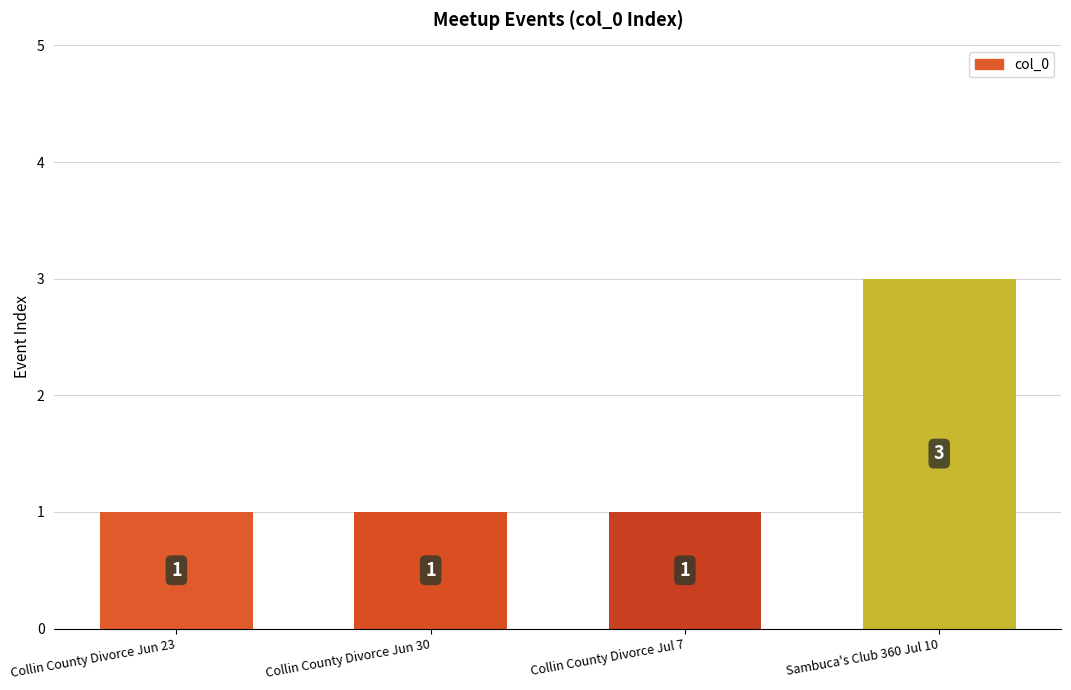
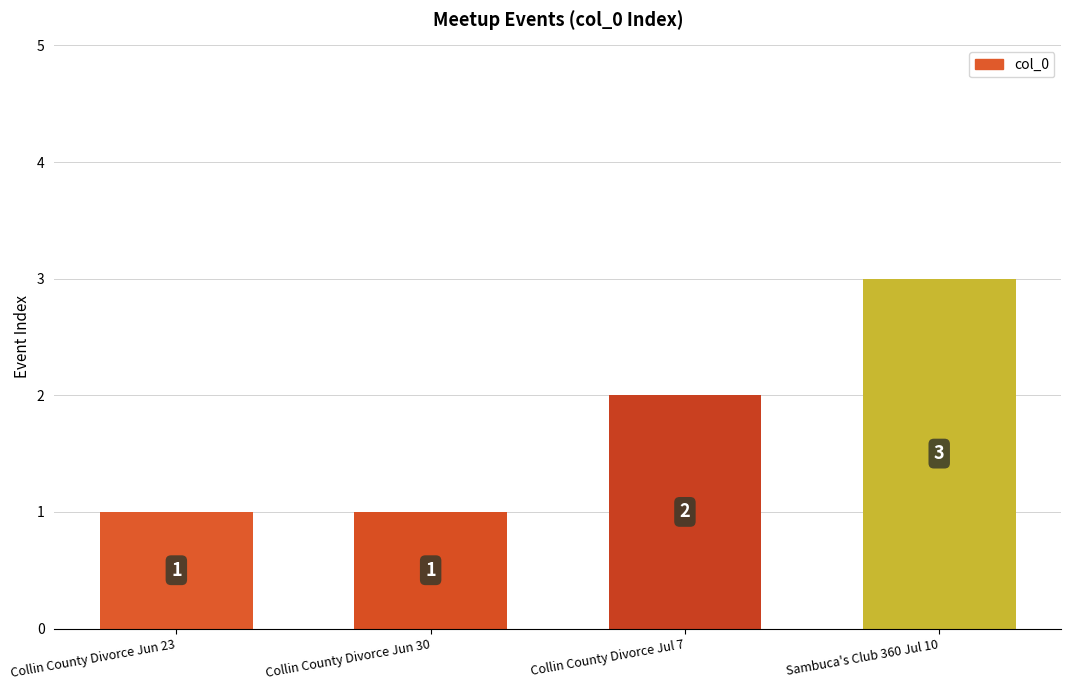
Collin County Divorce Jul 7: 1 -> 2
